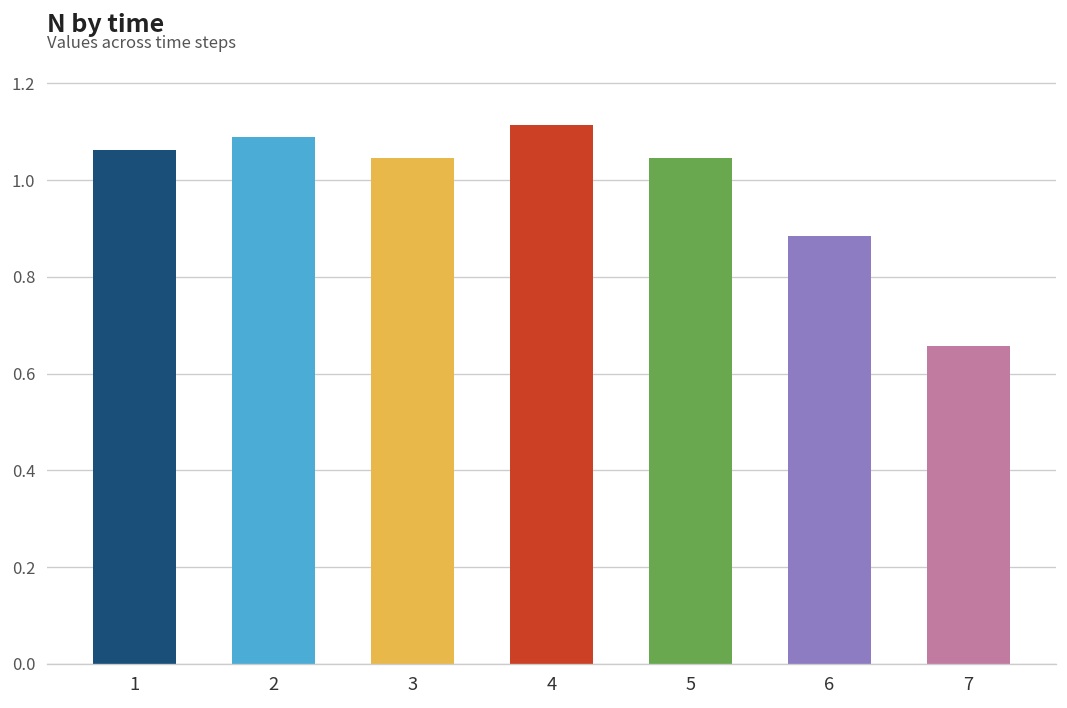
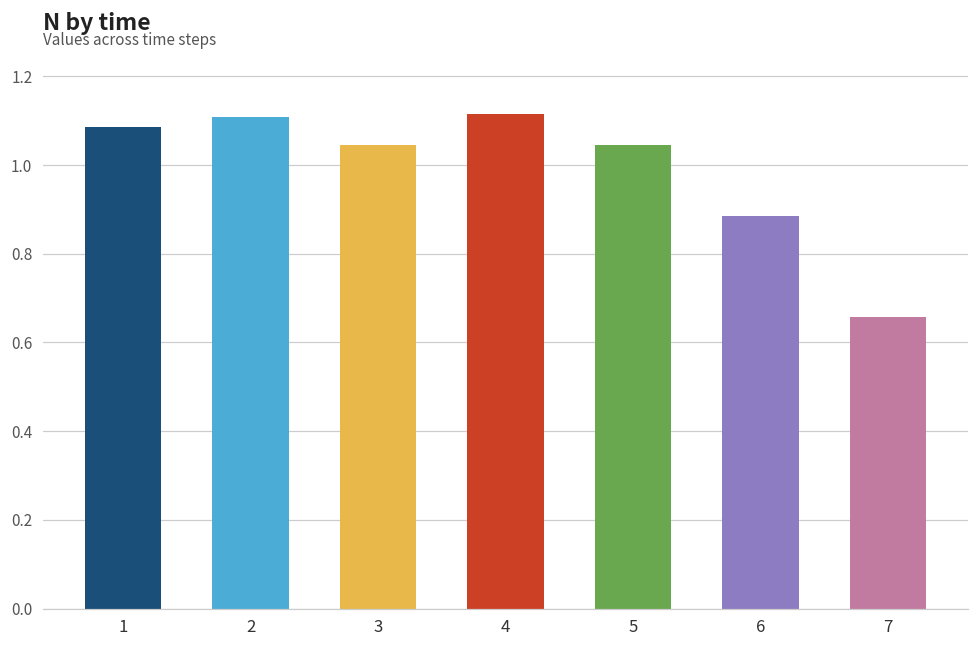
1: 1.06 -> 1.09
2: 1.09 -> 1.11
